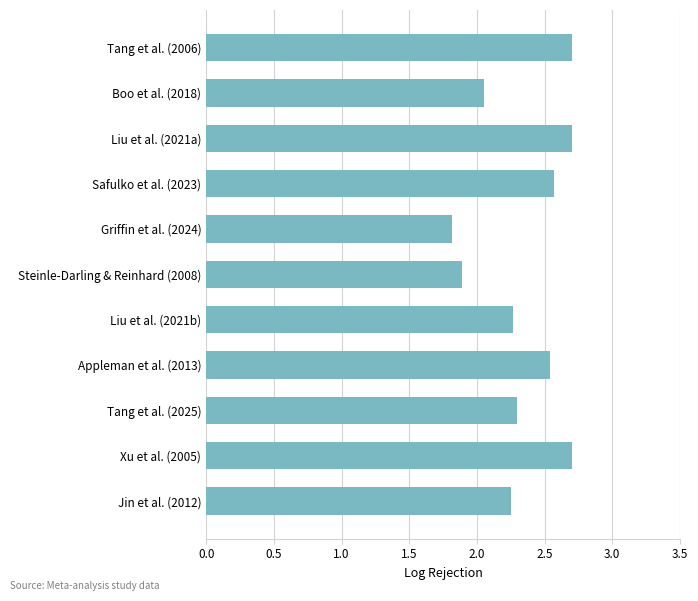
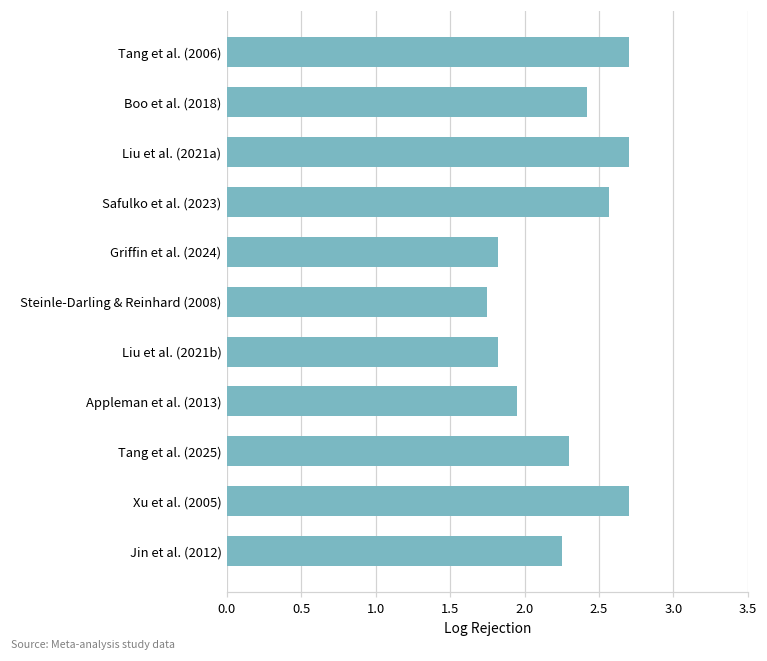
Boo et al. (2018): 2.05 -> 2.42
Steinle-Darling & Reinhard (2008): 1.89 -> 1.75
Liu et al. (2021b): 2.27 -> 1.82
Appleman et al. (2013): 2.54 -> 1.95
